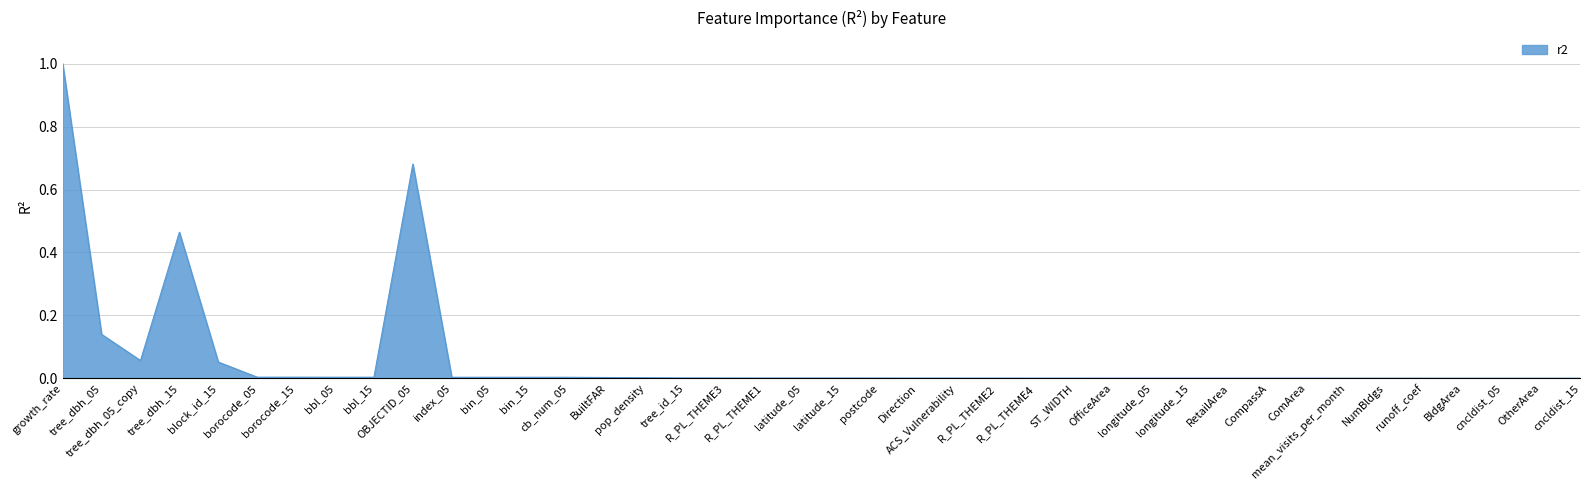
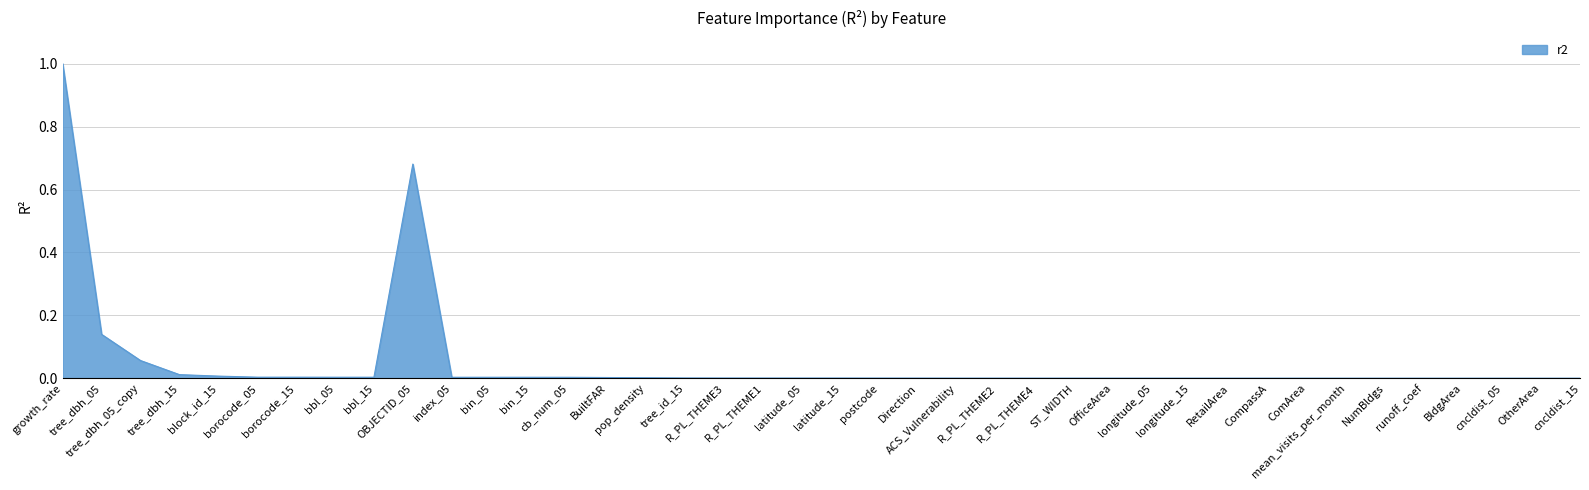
tree_dbh_15: 0.46 -> 0.01
block_id_15: 0.05 -> 0.01
